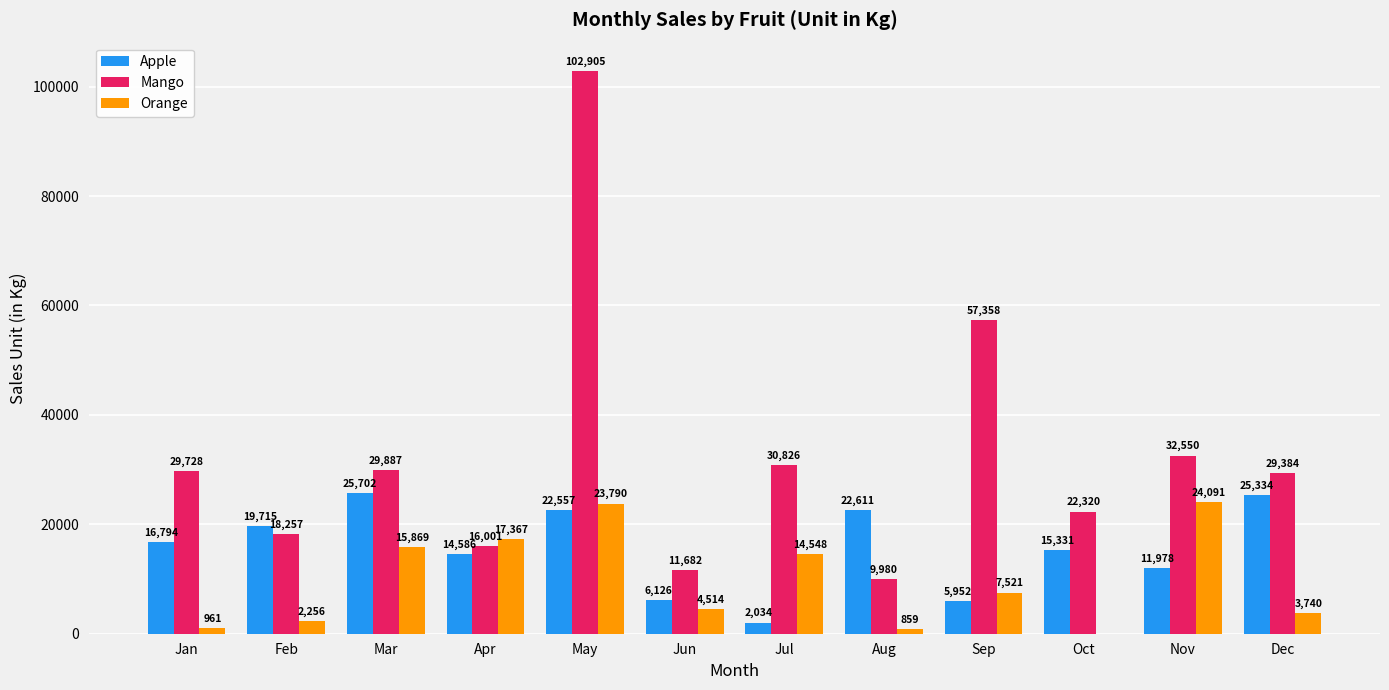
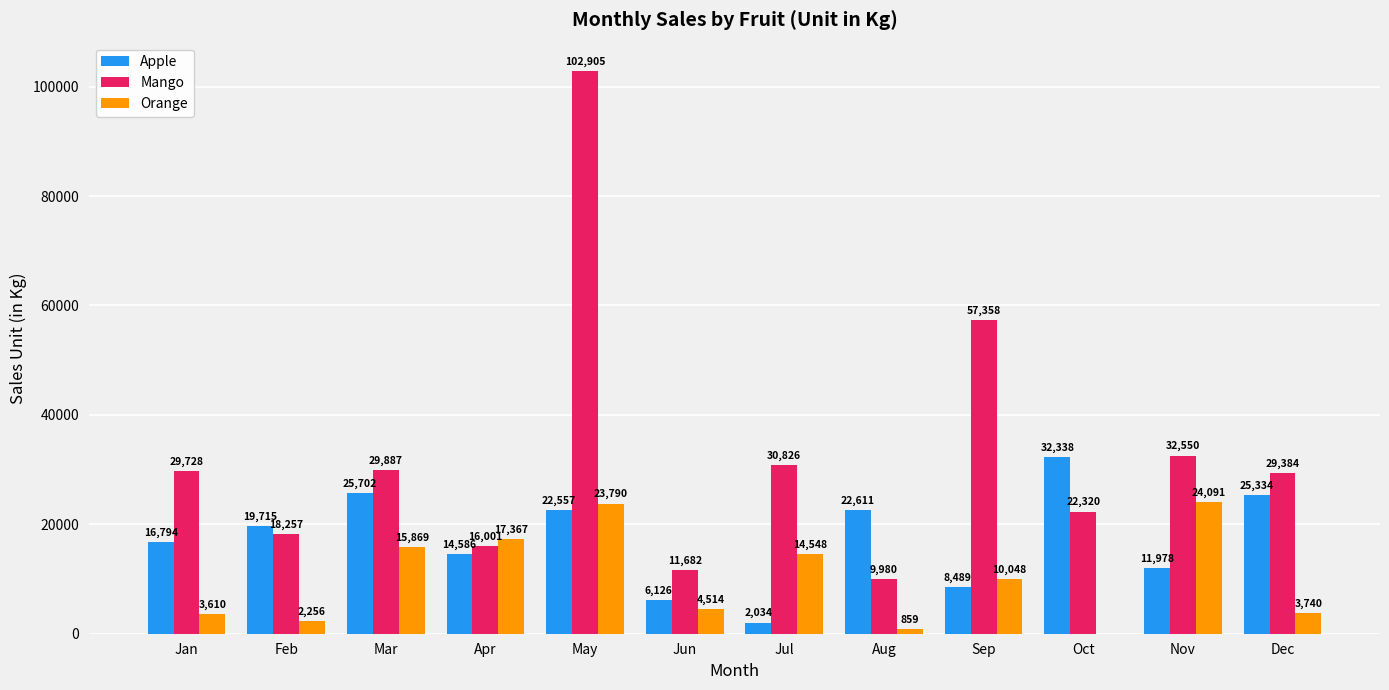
Orange, Jan: 961 -> 3,610
Apple, Sep: 5,952 -> 8,489
Orange, Sep: 7,521 -> 10,048
Apple, Oct: 15,331 -> 32,338
